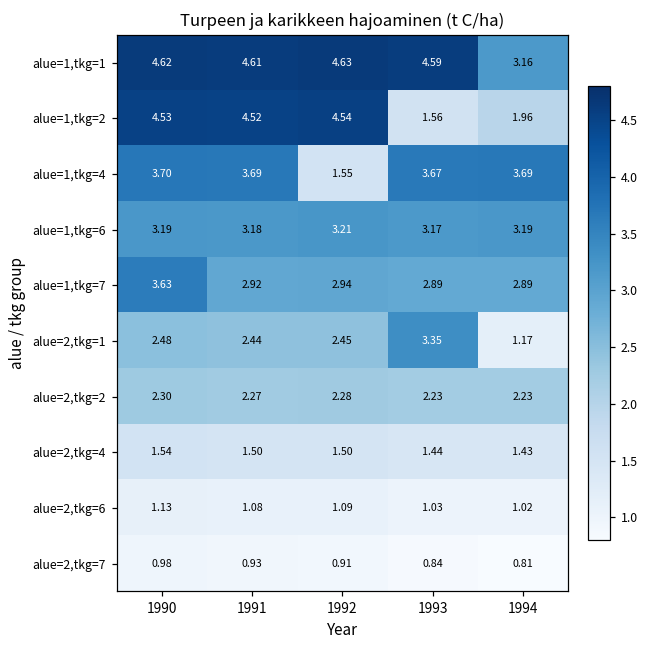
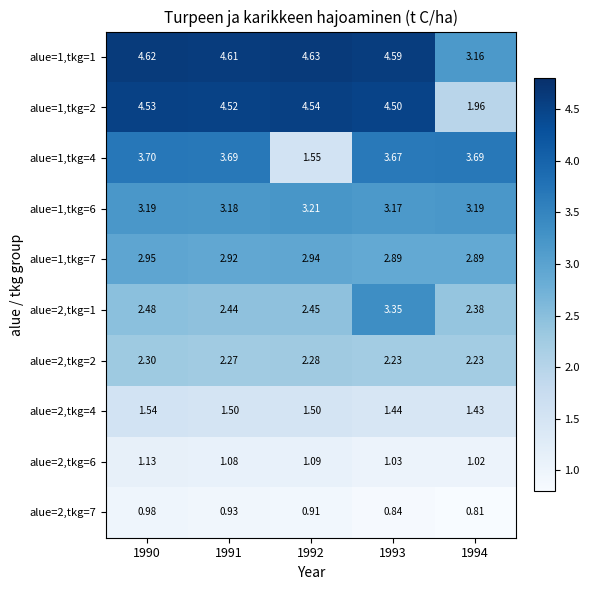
alue=1,tkg=2, 1993: 1.56 -> 4.50
alue=1,tkg=7, 1990: 3.63 -> 2.95
alue=2,tkg=1, 1994: 1.17 -> 2.38
